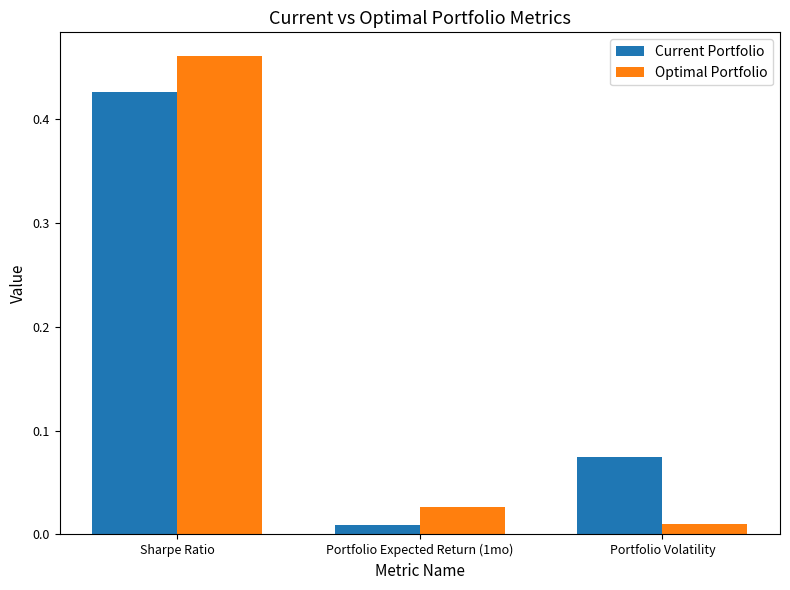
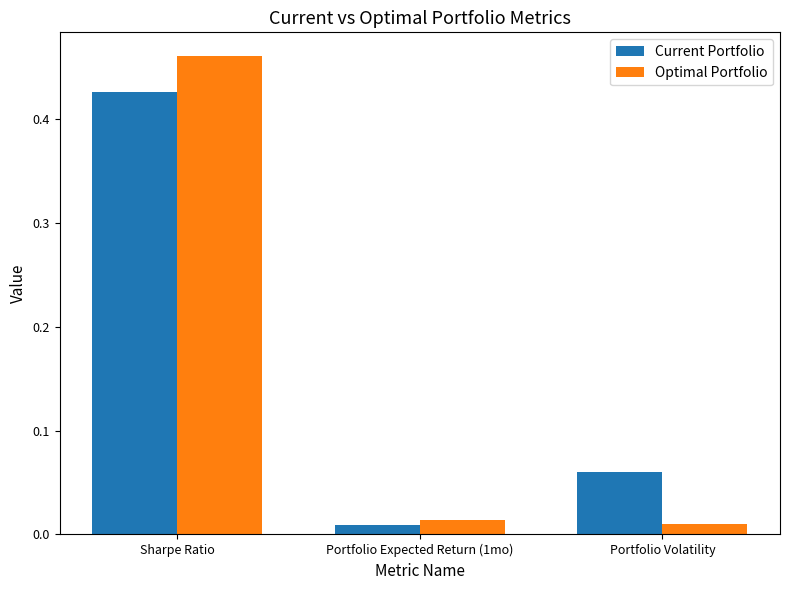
Optimal Portfolio, Portfolio Expected Return (1mo): 0.027 -> 0.014
Current Portfolio, Portfolio Volatility: 0.075 -> 0.060
